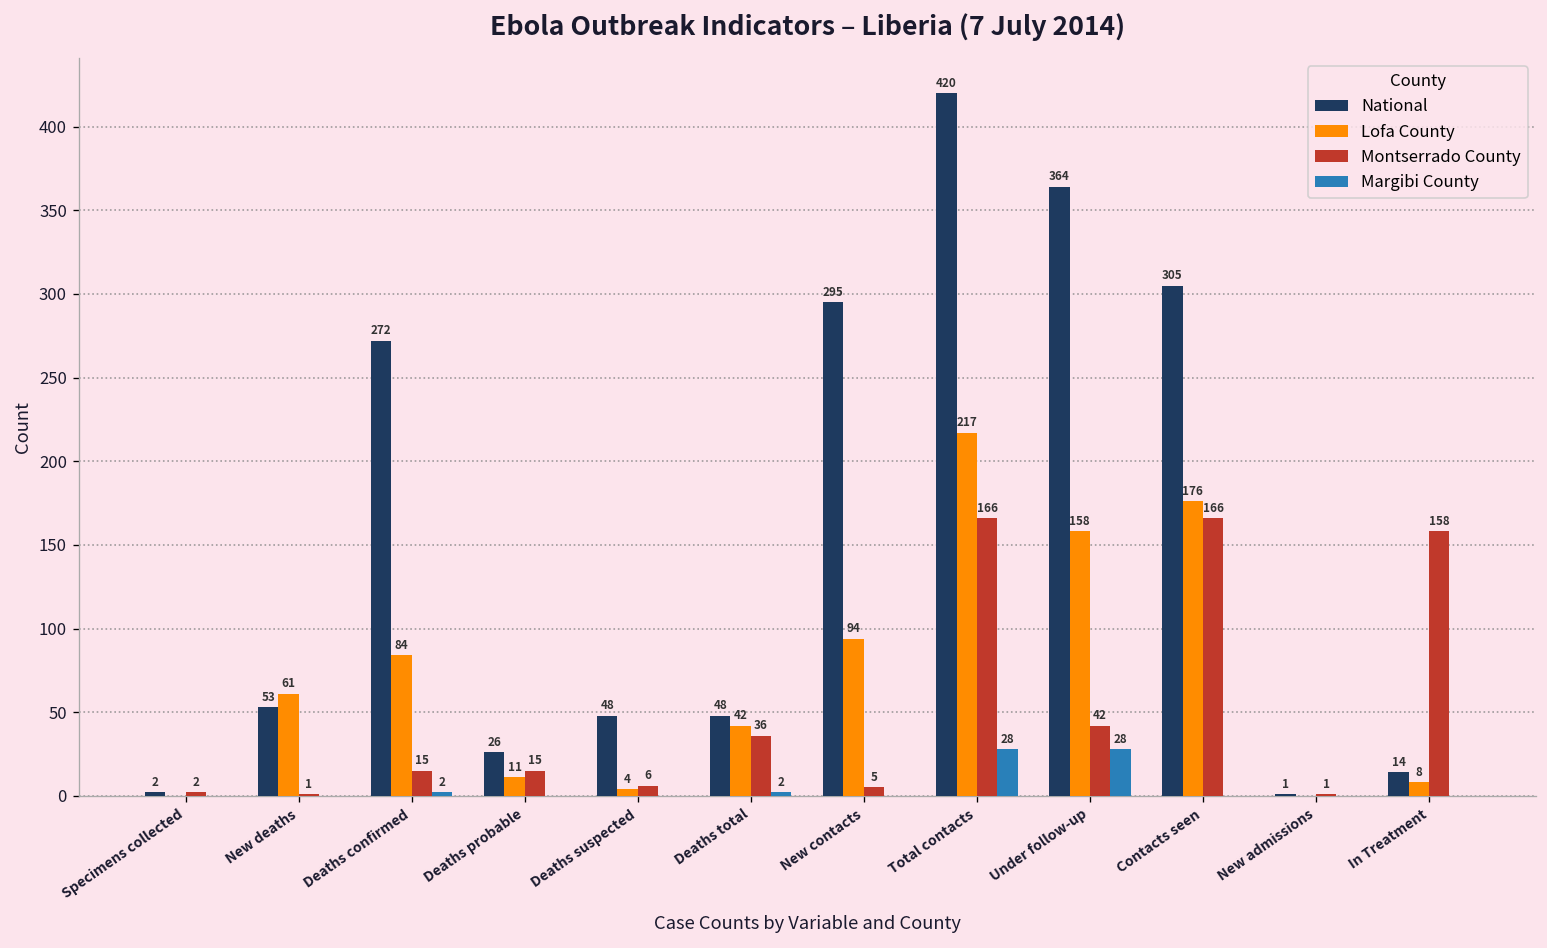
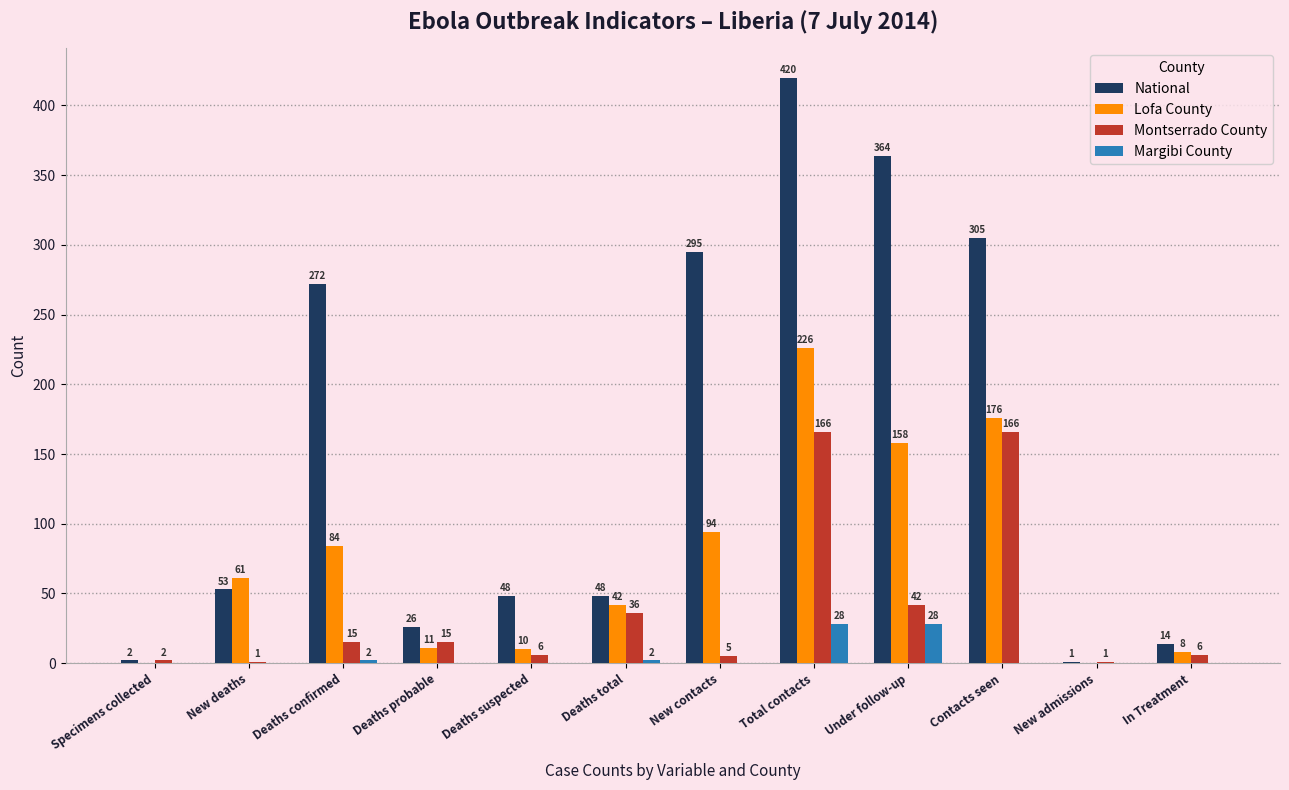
Lofa County, Deaths suspected: 4 -> 10
Lofa County, Total contacts: 217 -> 226
Montserrado County, In Treatment: 158 -> 6
